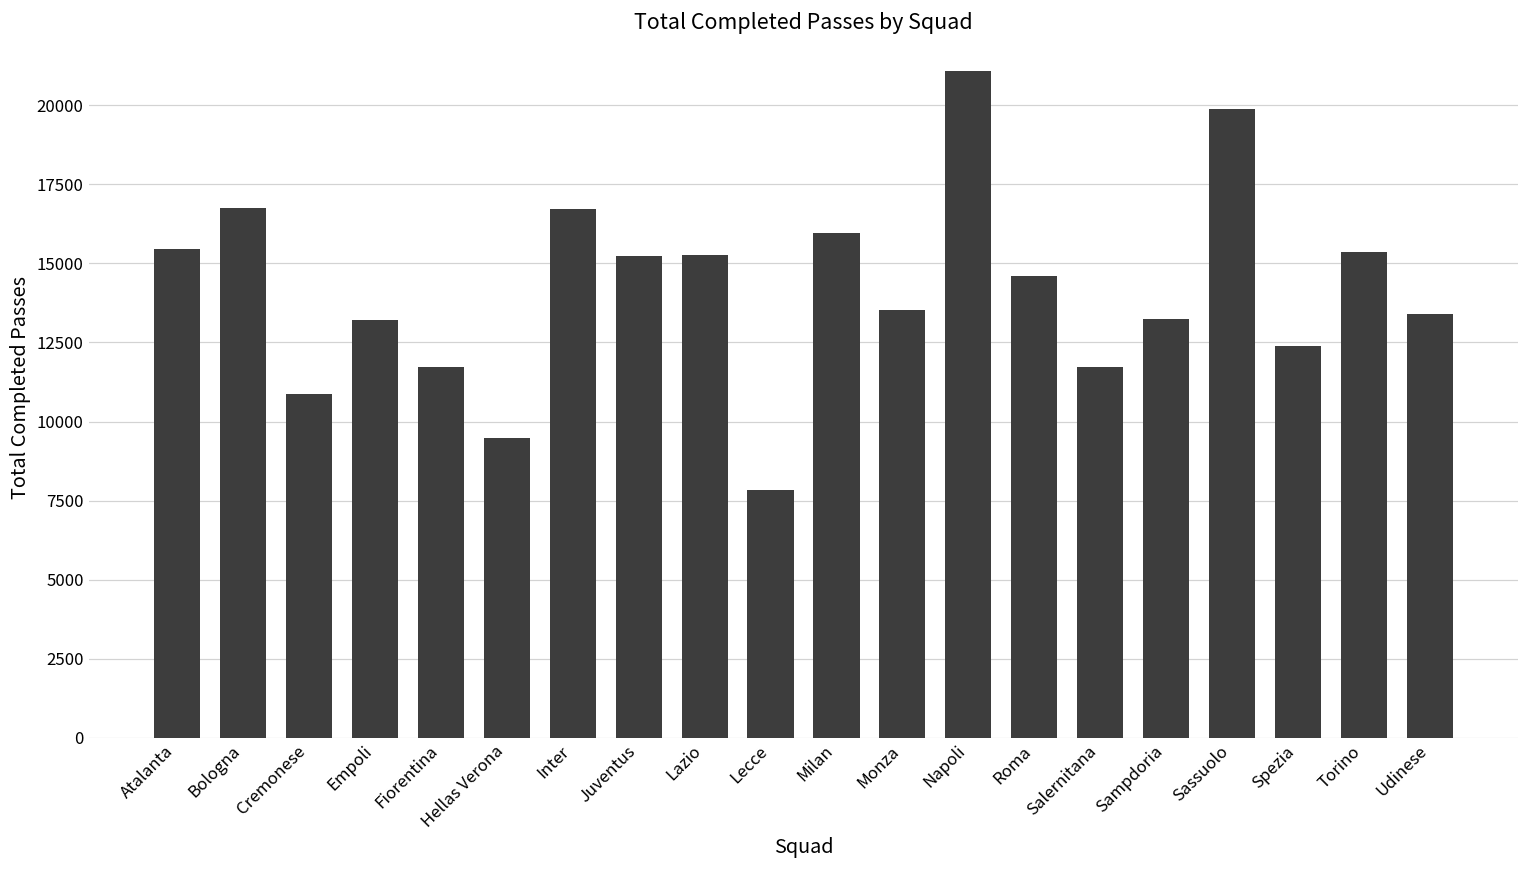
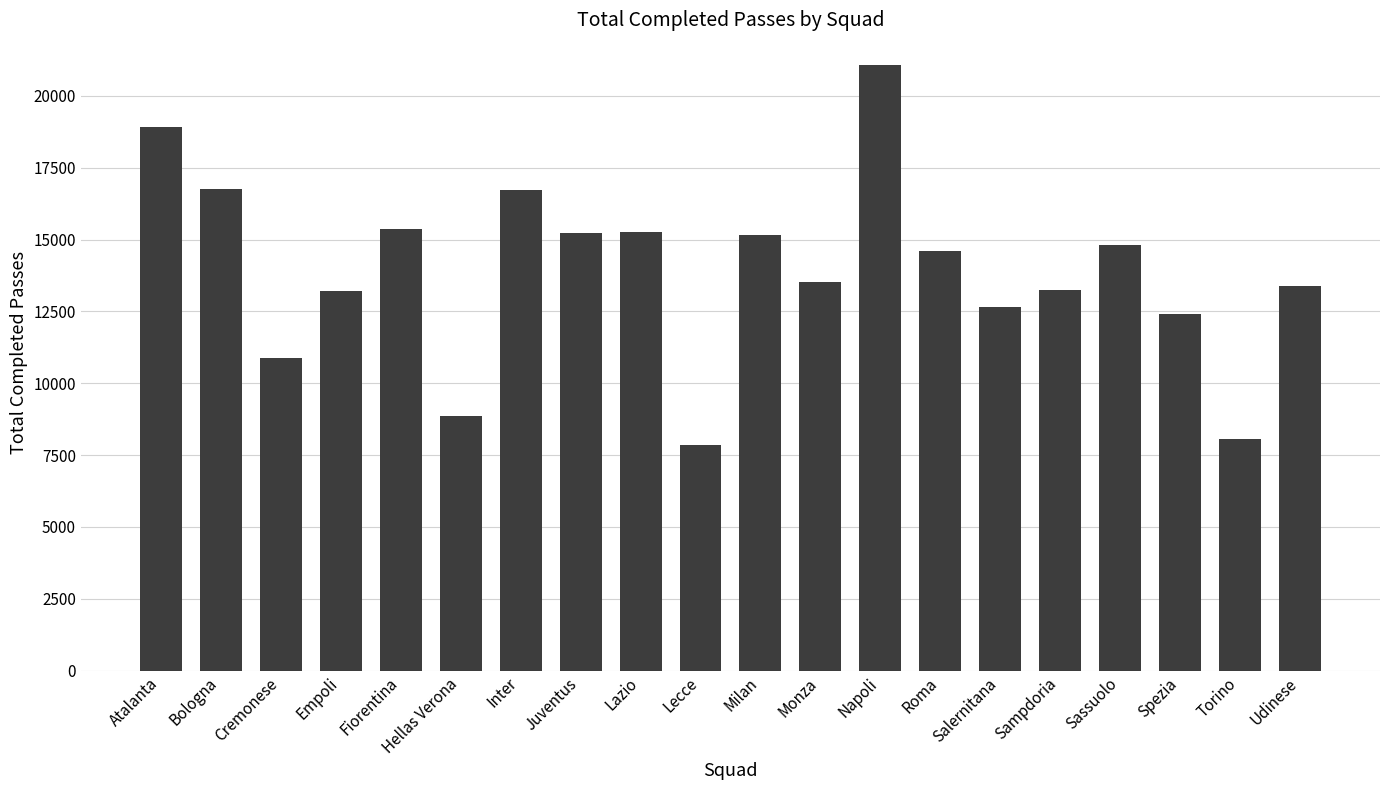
Atalanta: 15500 -> 18900
Fiorentina: 11700 -> 15400
Hellas Verona: 9500 -> 8900
Milan: 15900 -> 15200
Salernitana: 11700 -> 12700
Sassuolo: 19900 -> 14800
Torino: 15400 -> 8100
